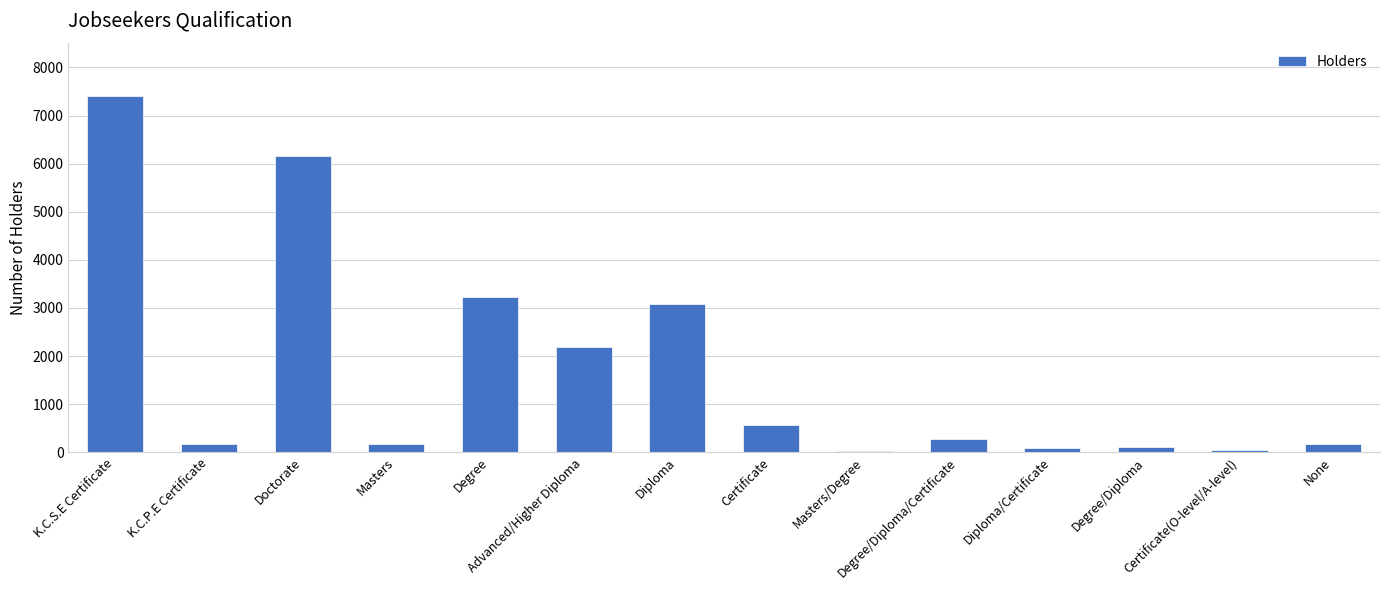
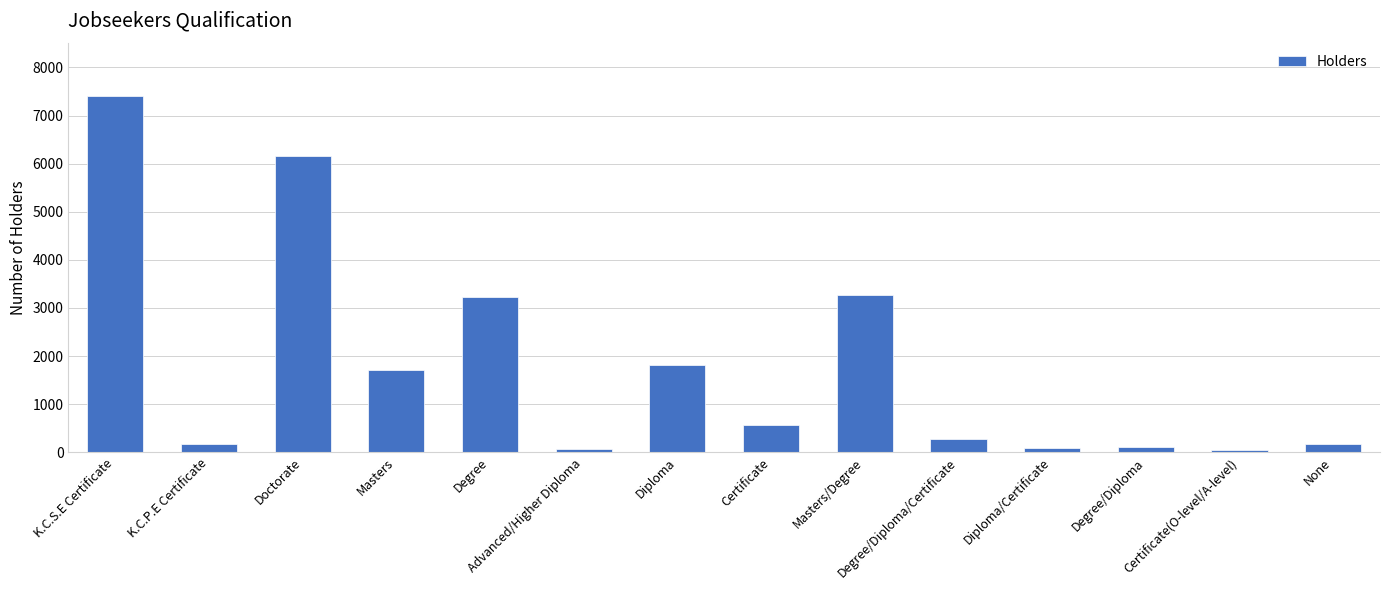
Masters: 200 -> 1700
Advanced/Higher Diploma: 2200 -> 100
Diploma: 3100 -> 1800
Masters/Degree: 0 -> 3300
